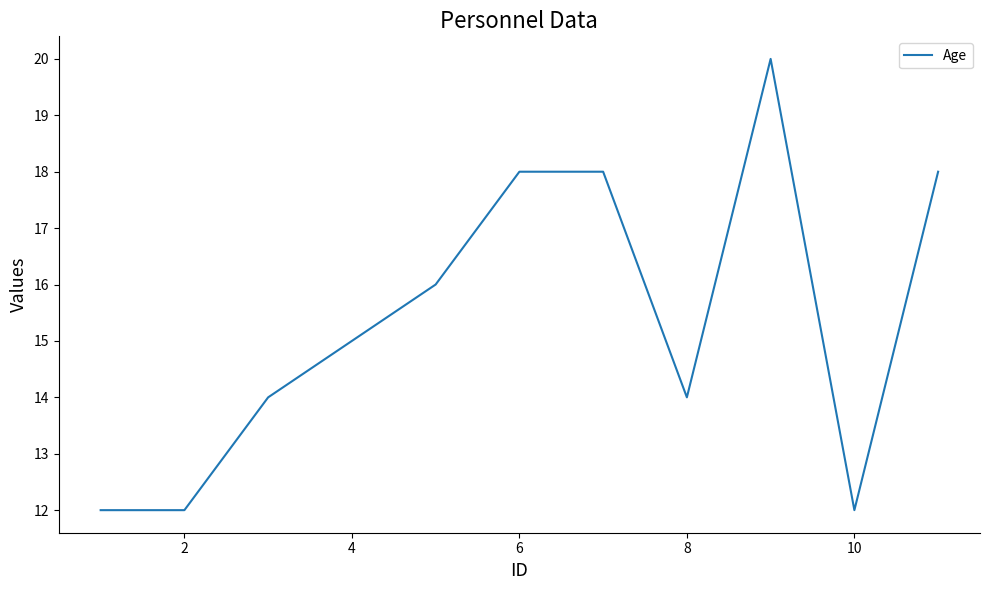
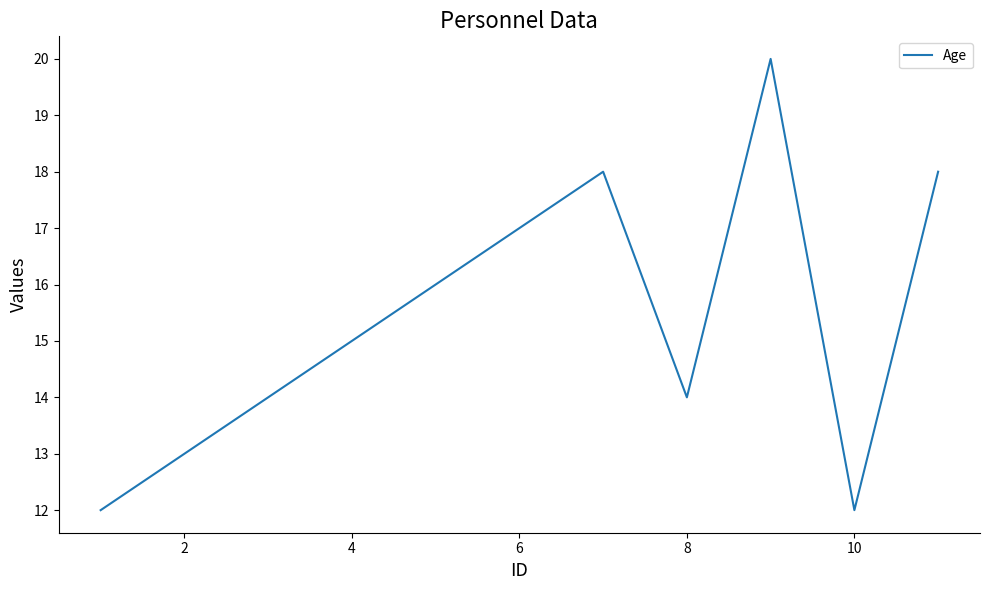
2: 12 -> 13
6: 18 -> 17
